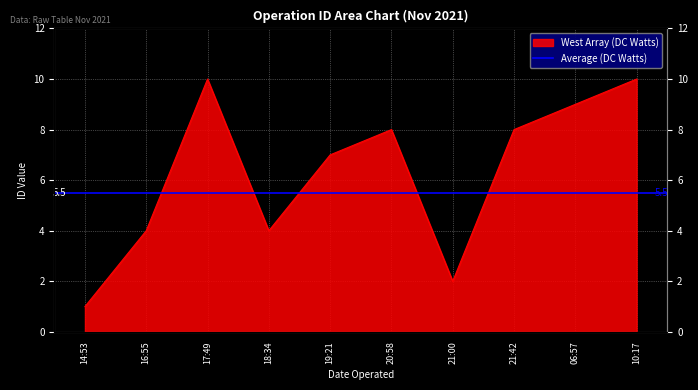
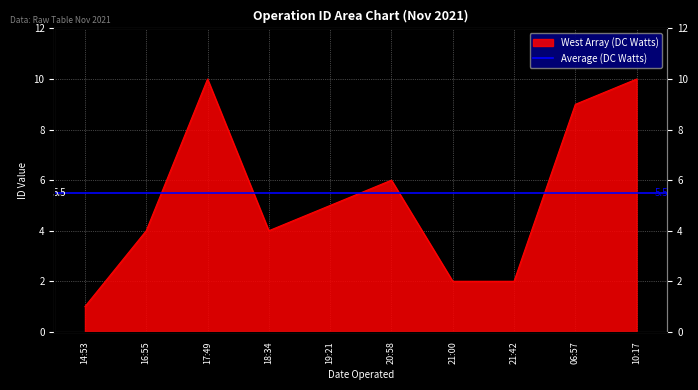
19:21: 7 -> 5
20:58: 8 -> 6
21:42: 8 -> 2
